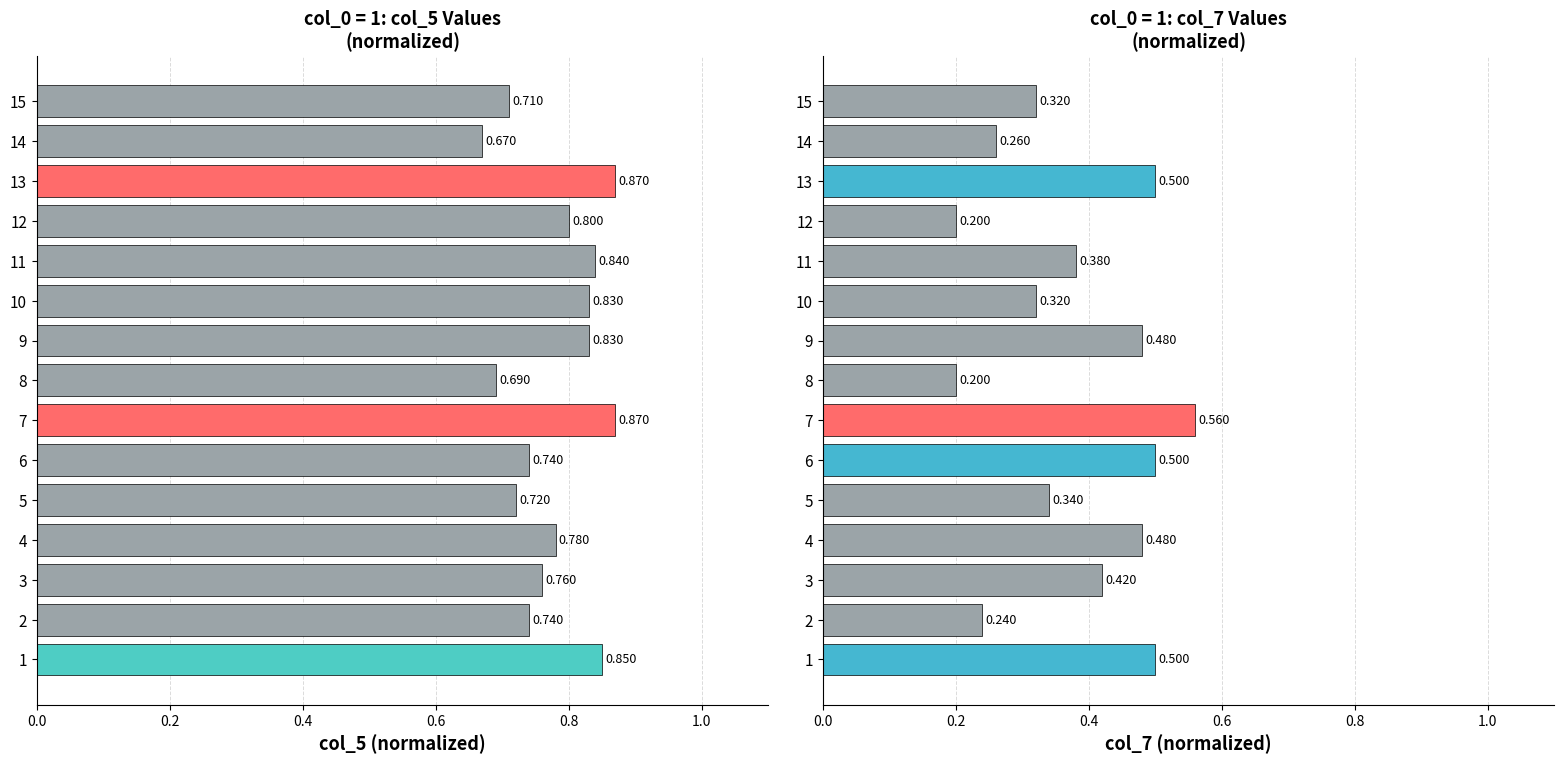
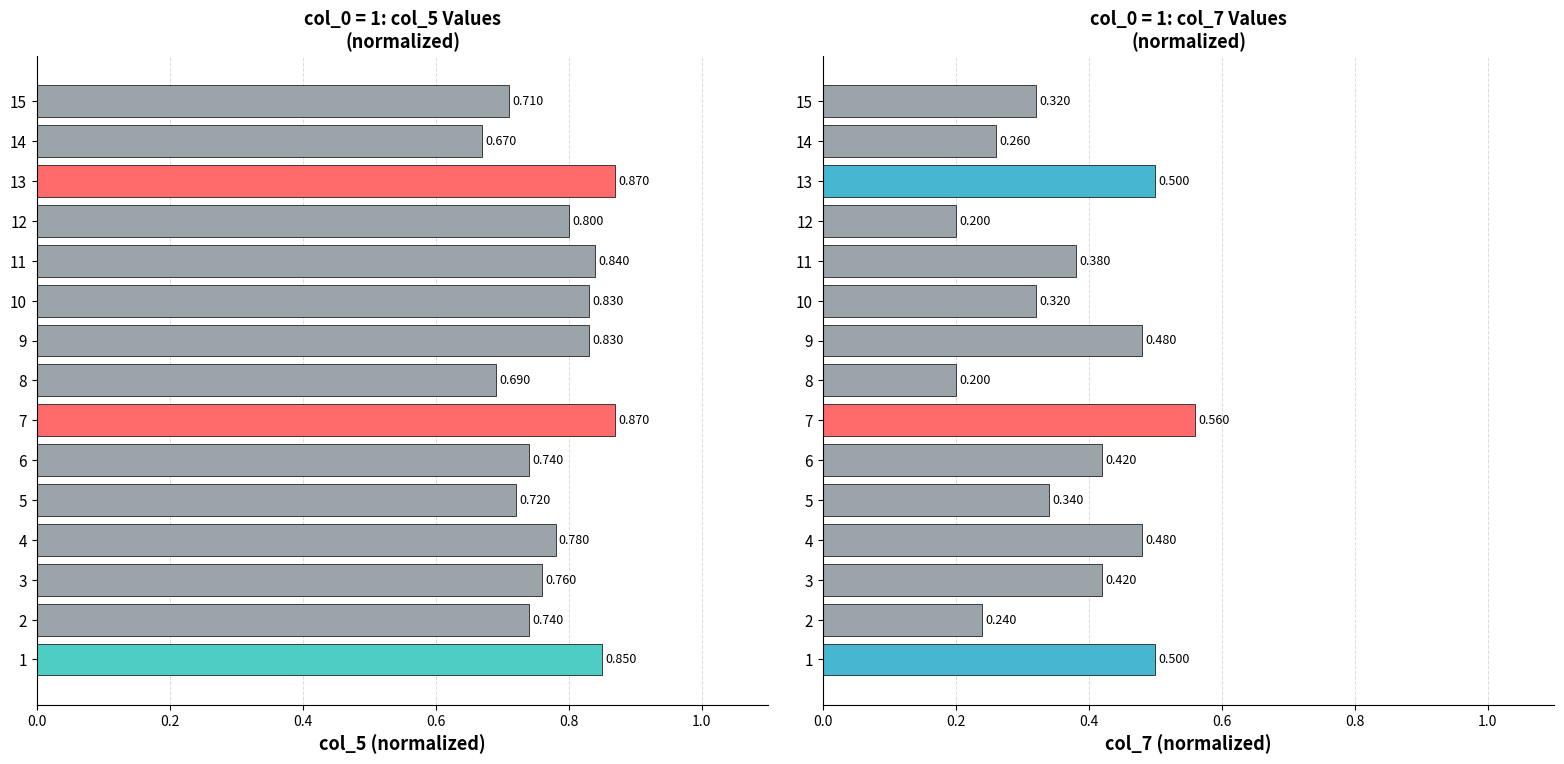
col_0 = 1: col_7 Values (normalized), 6: 0.500 -> 0.420
